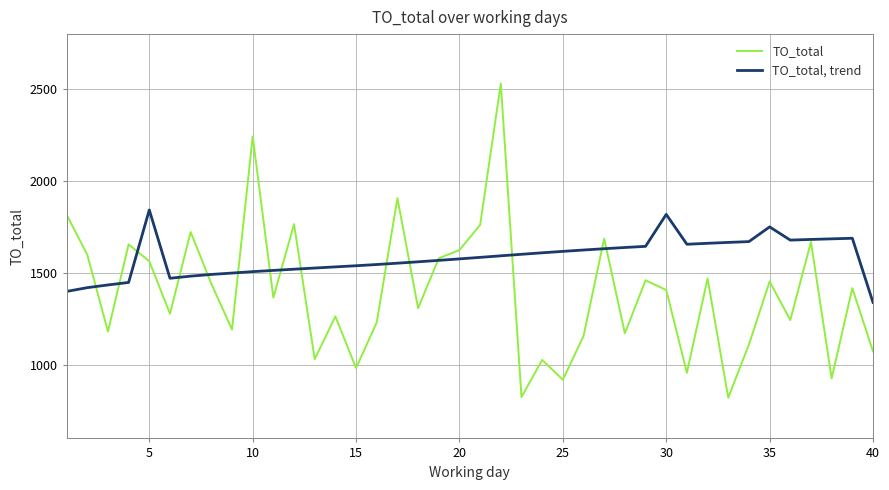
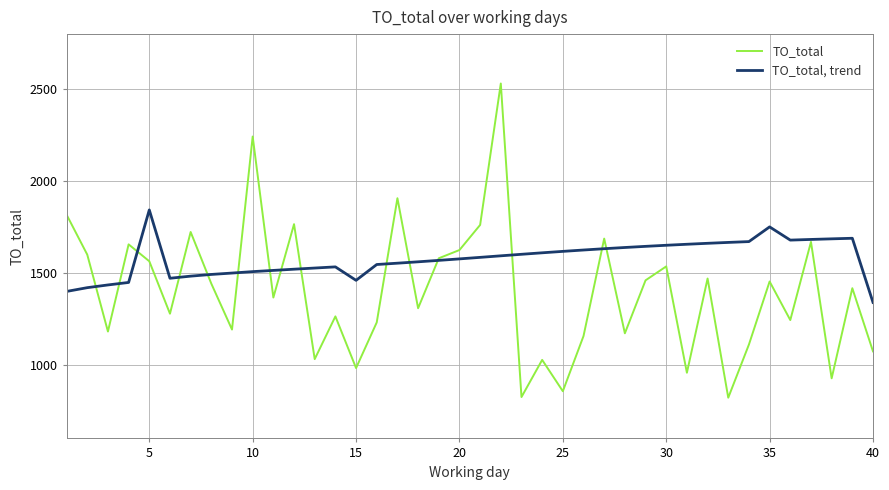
TO_total, trend, 15: 1540 -> 1460
TO_total, 25: 920 -> 860
TO_total, 30: 1410 -> 1540
TO_total, trend, 30: 1820 -> 1650
